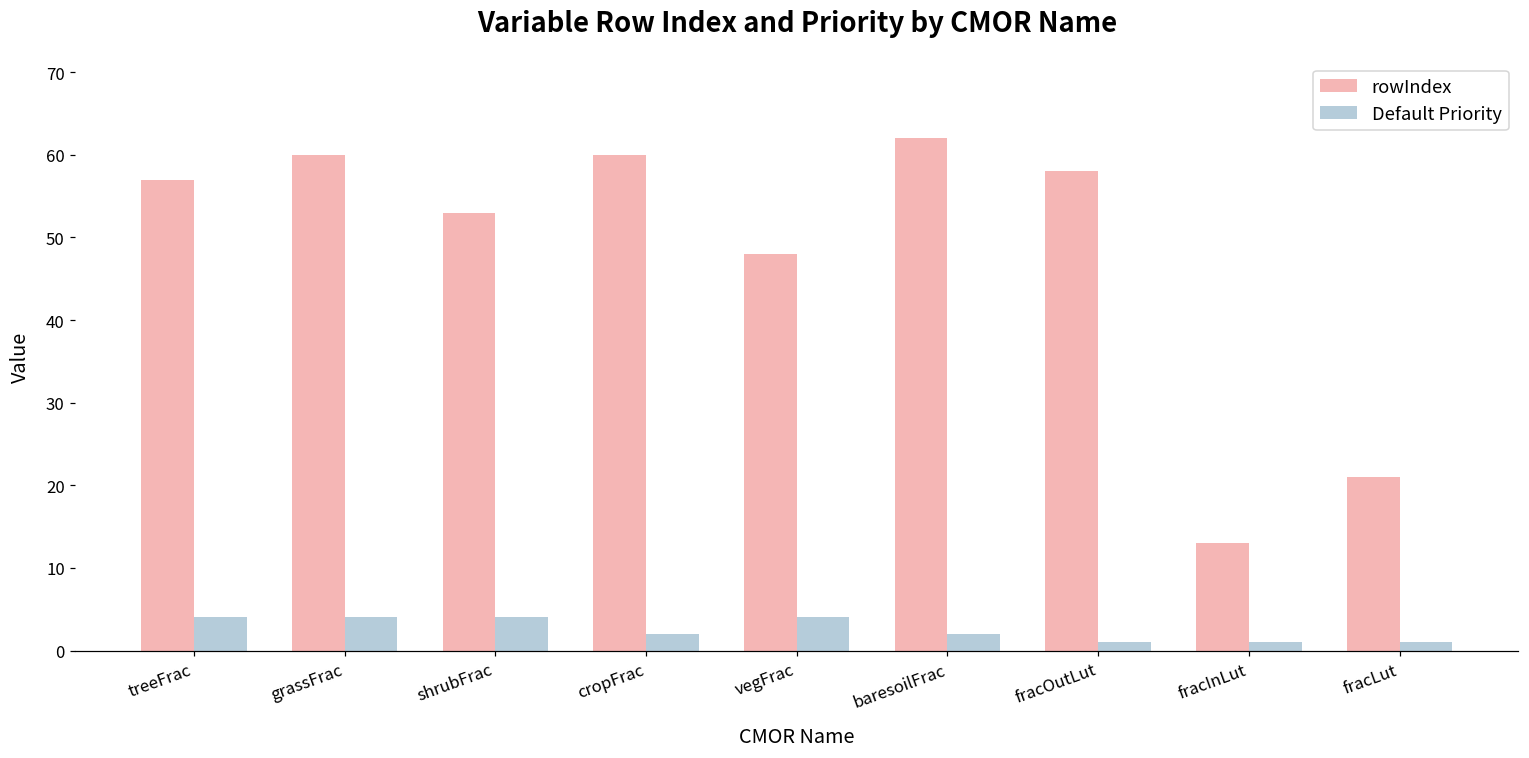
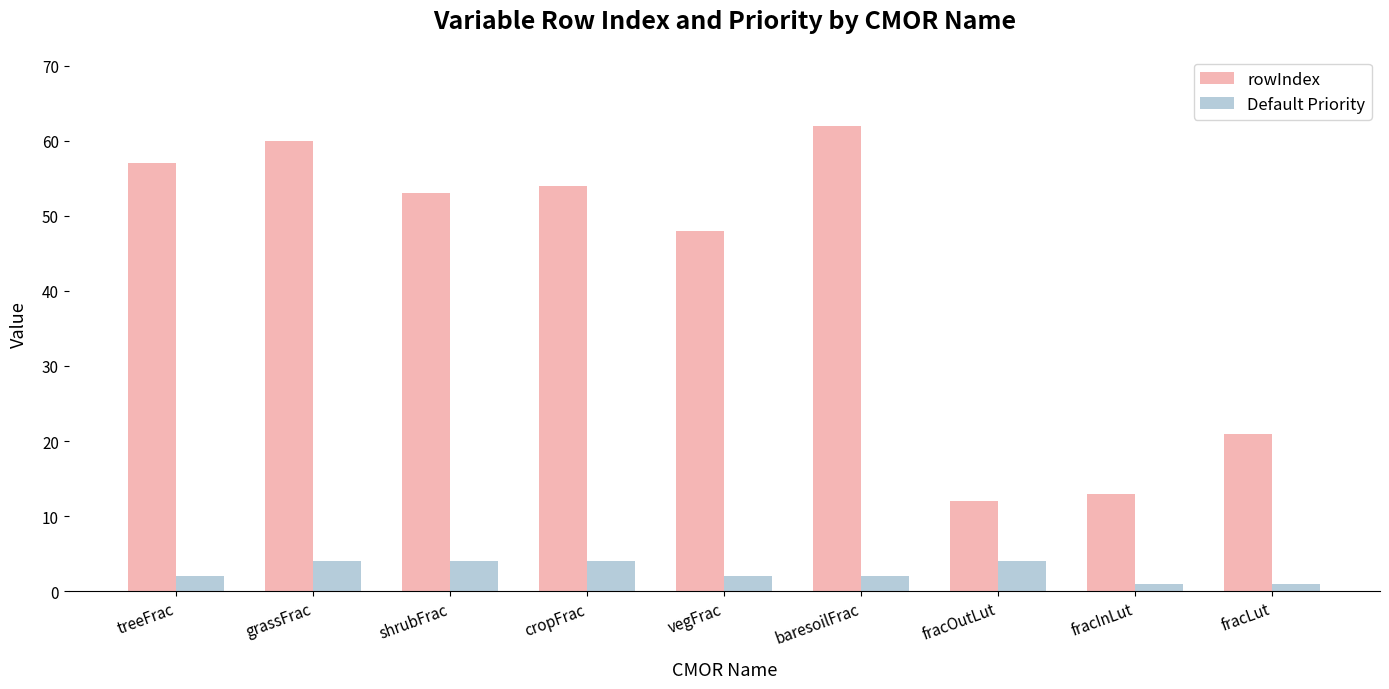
Default Priority, treeFrac: 4 -> 2
rowIndex, cropFrac: 60 -> 54
Default Priority, cropFrac: 2 -> 4
Default Priority, vegFrac: 4 -> 2
rowIndex, fracOutLut: 58 -> 12
Default Priority, fracOutLut: 1 -> 4
